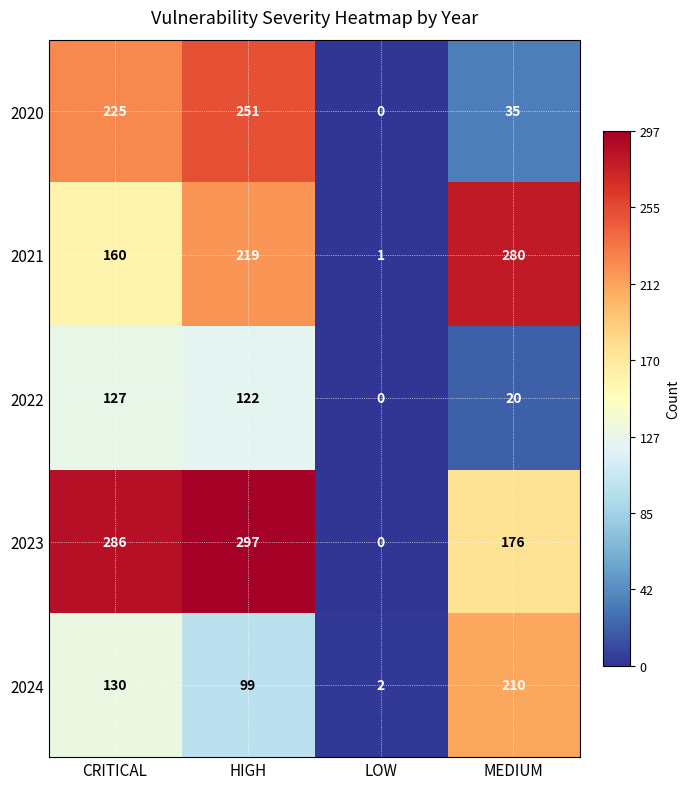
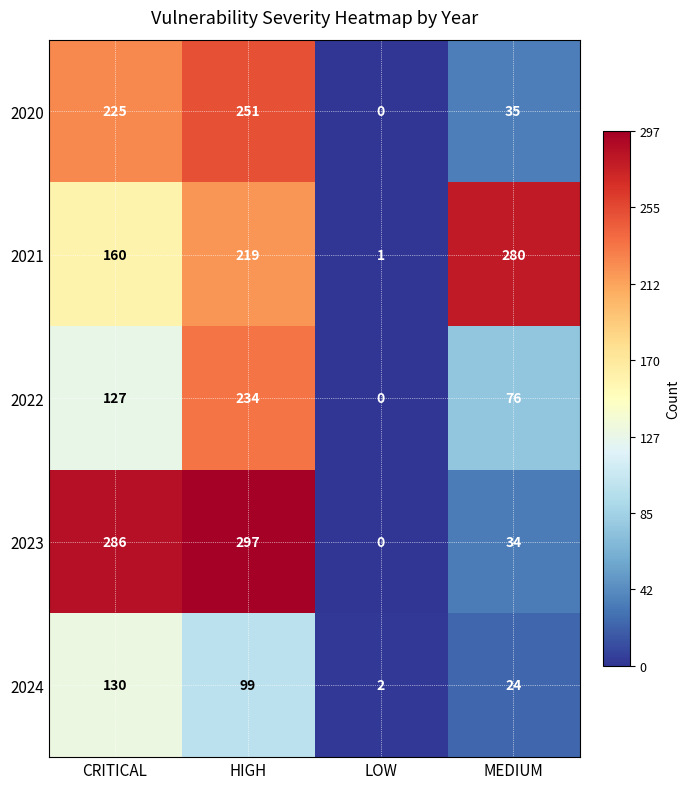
2022, HIGH: 122 -> 234
2022, MEDIUM: 20 -> 76
2023, MEDIUM: 176 -> 34
2024, MEDIUM: 210 -> 24
